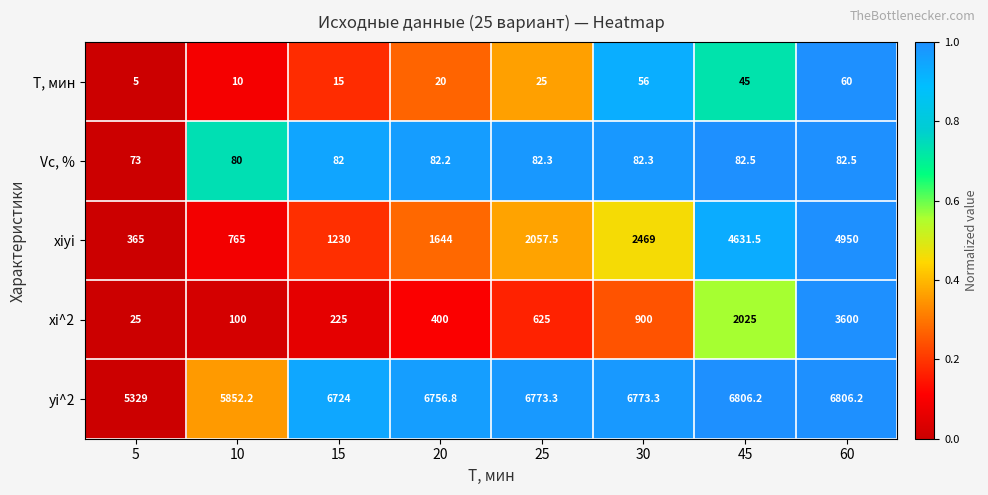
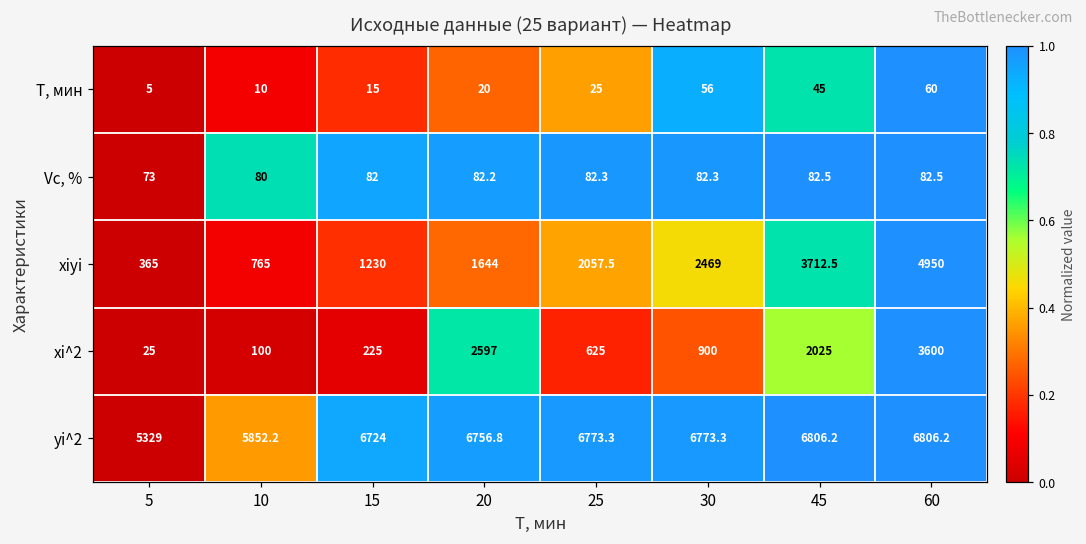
xiyi, 45: 4631.5 -> 3712.5
xi^2, 20: 400 -> 2597
